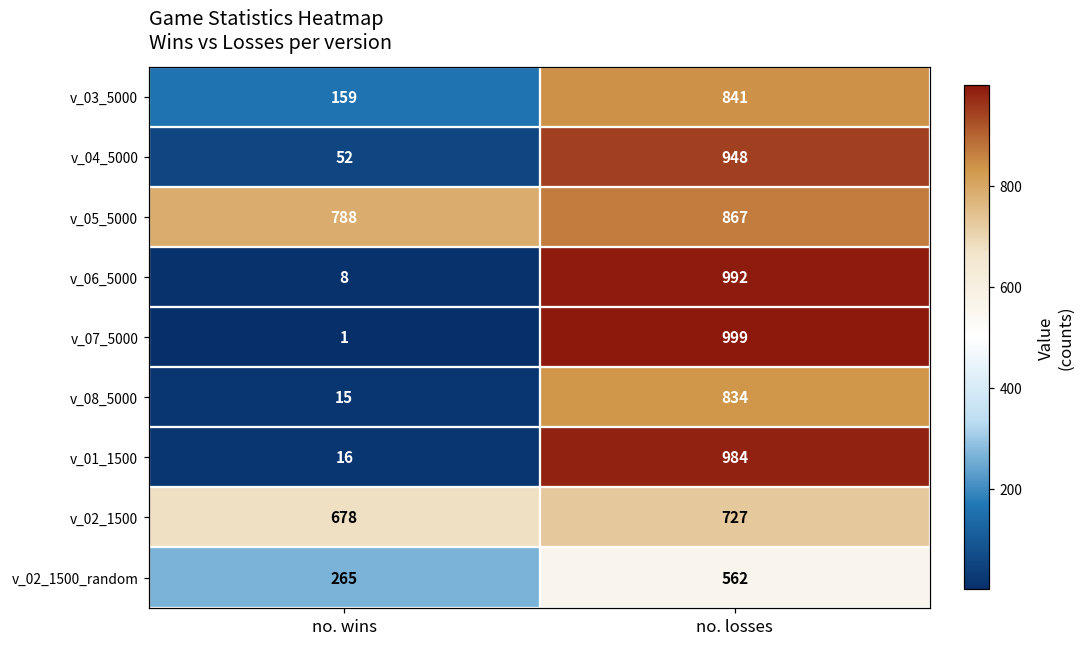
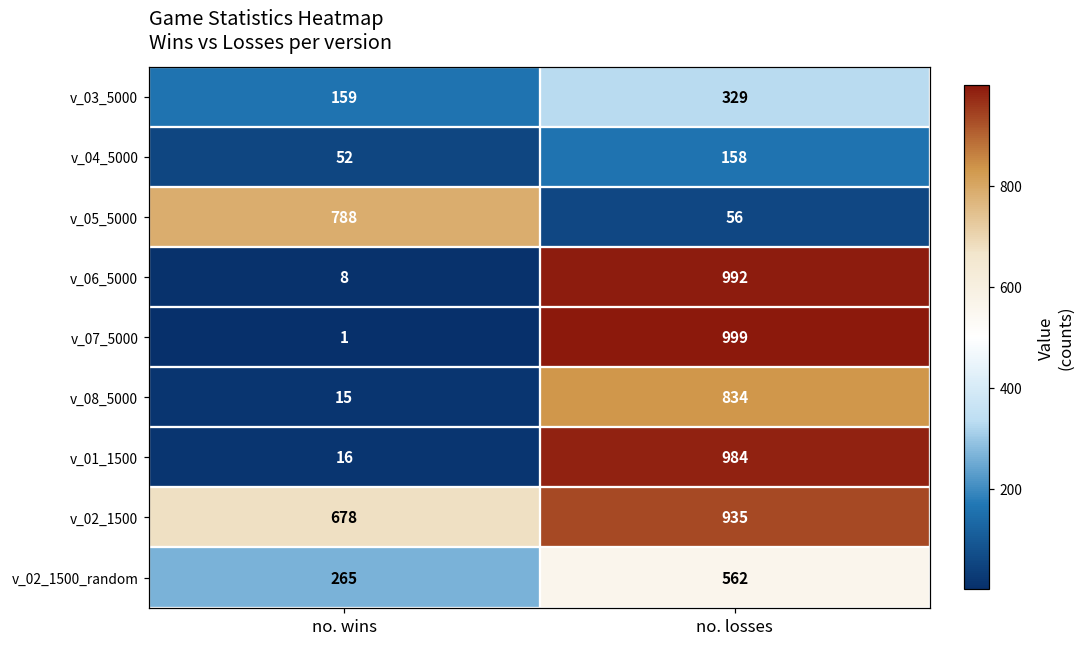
v_03_5000, no. losses: 841 -> 329
v_04_5000, no. losses: 948 -> 158
v_05_5000, no. losses: 867 -> 56
v_02_1500, no. losses: 727 -> 935
